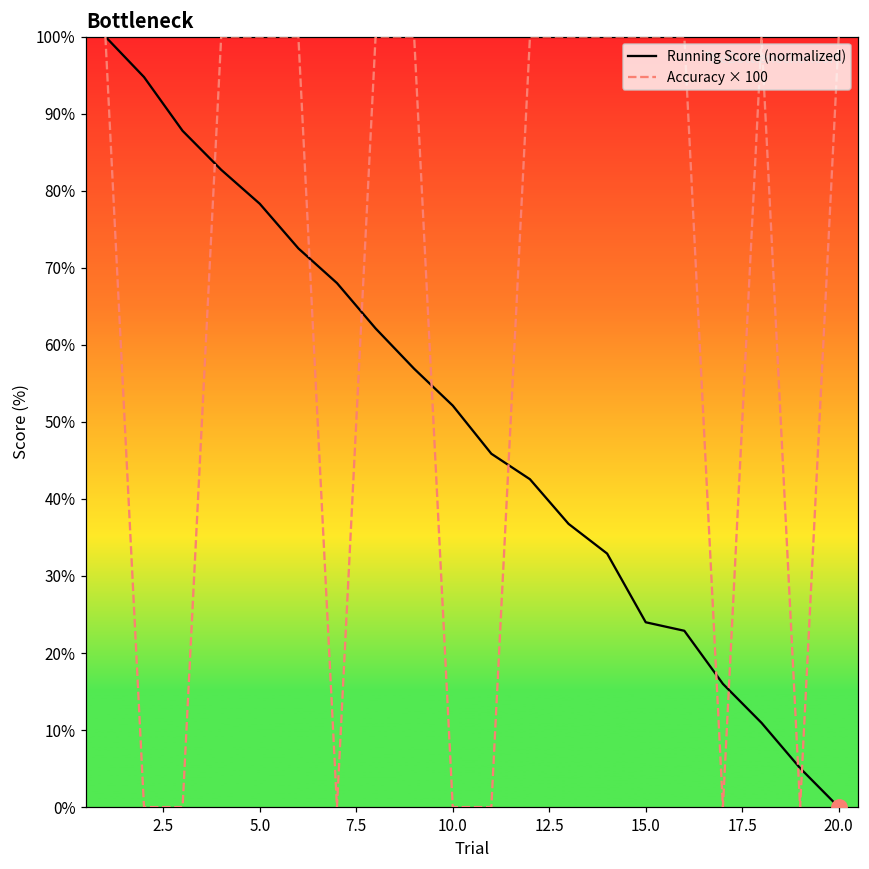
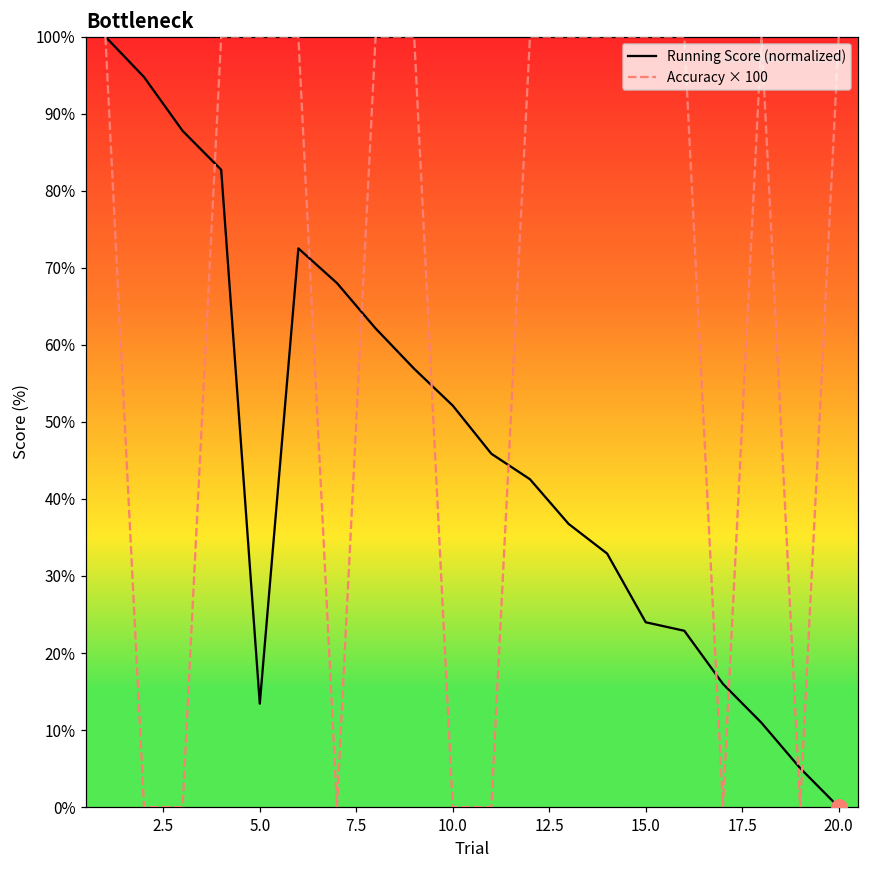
Running Score (normalized), 5.0: 78% -> 13%
